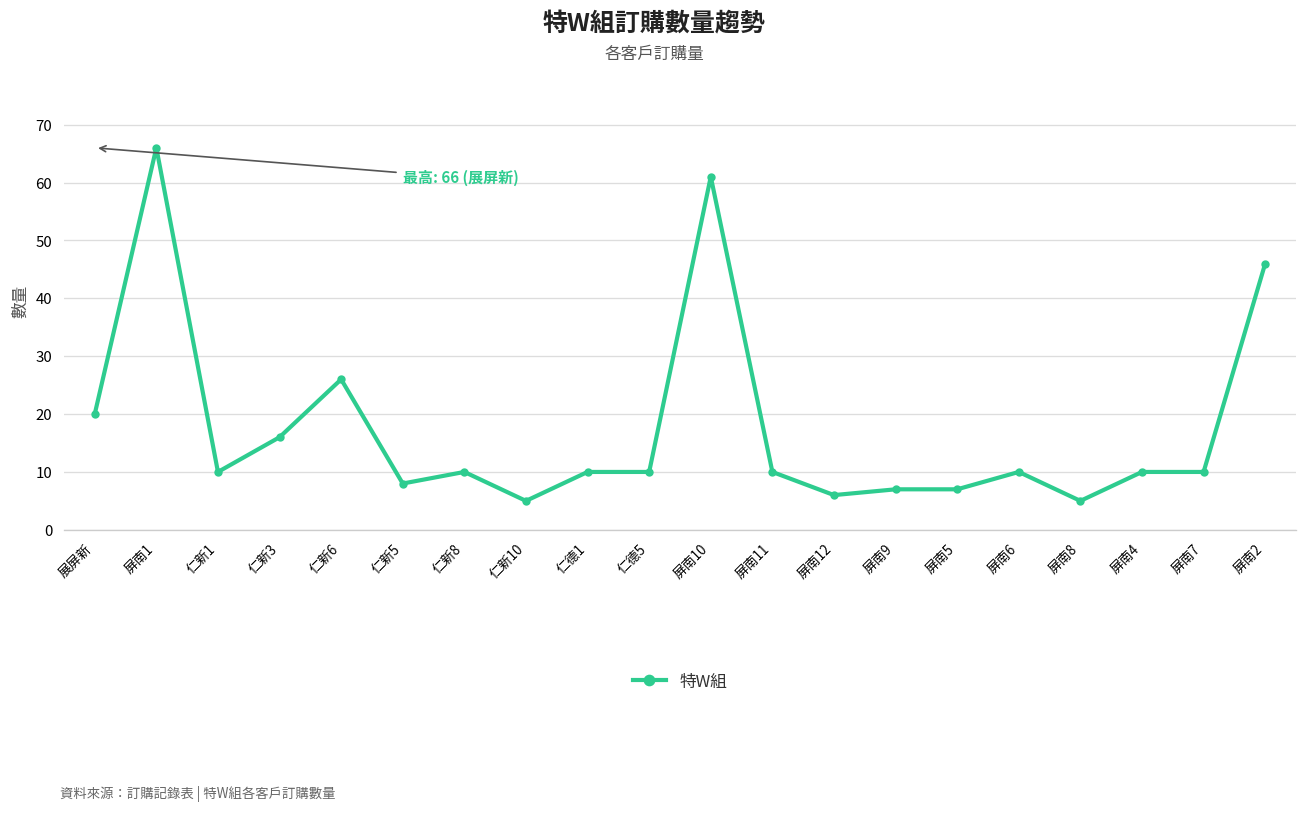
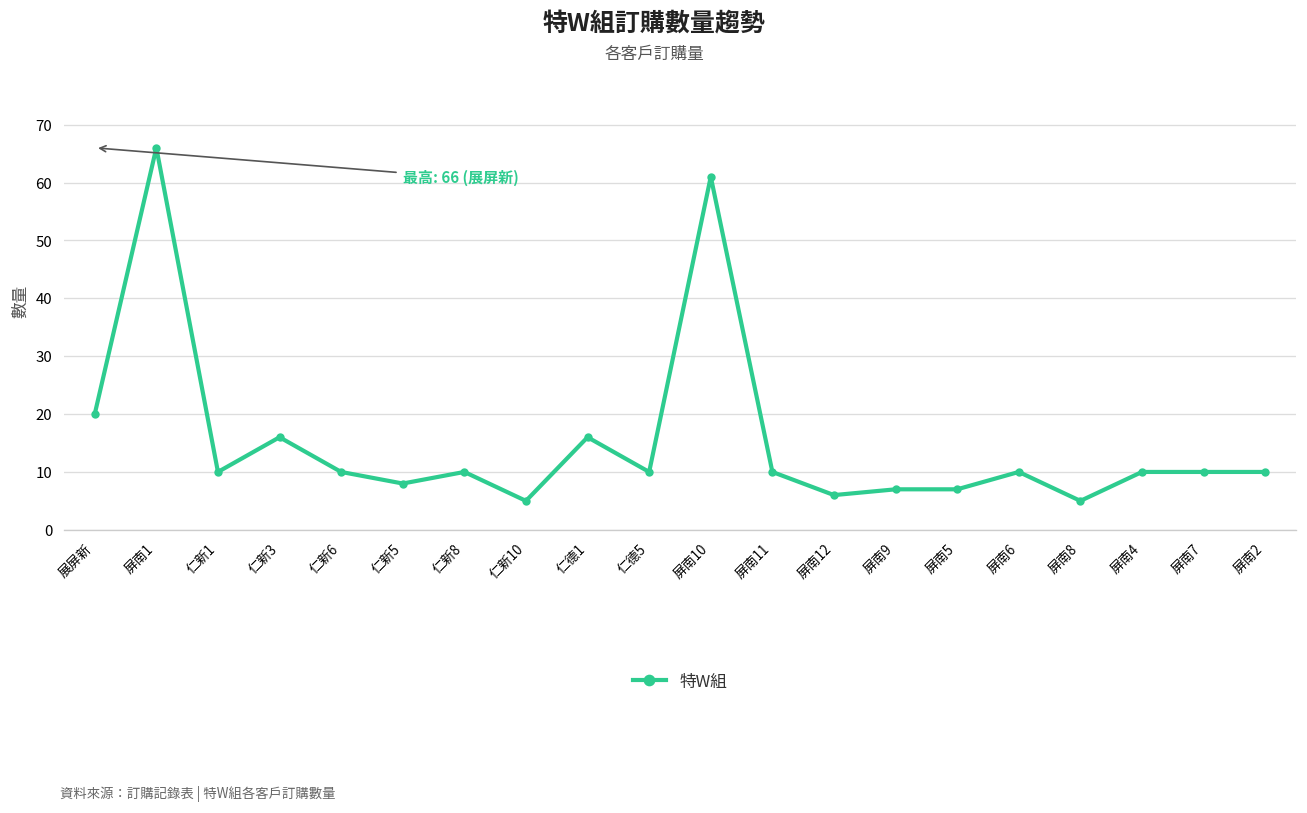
仁新6: 26 -> 10
仁德1: 10 -> 16
屏南2: 46 -> 10
